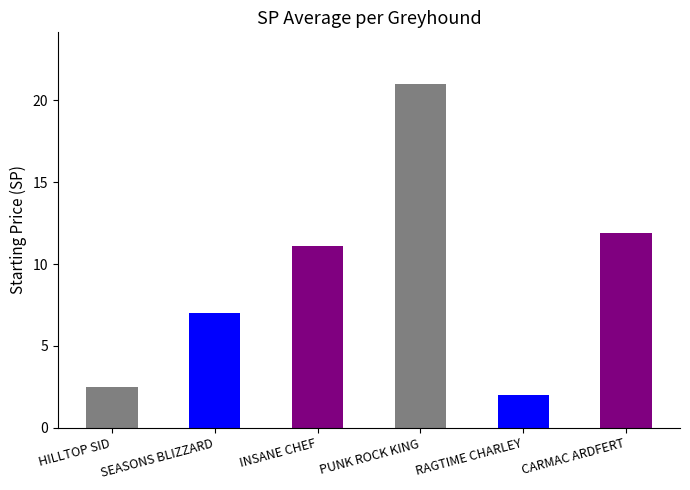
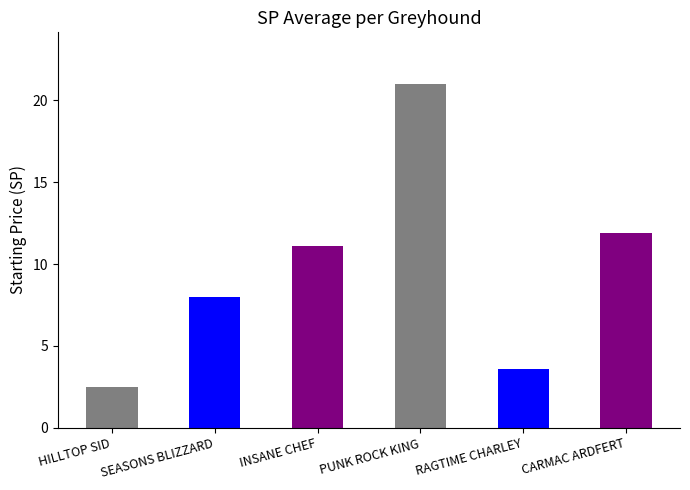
SEASONS BLIZZARD: 7 -> 8
RAGTIME CHARLEY: 2.0 -> 3.6
